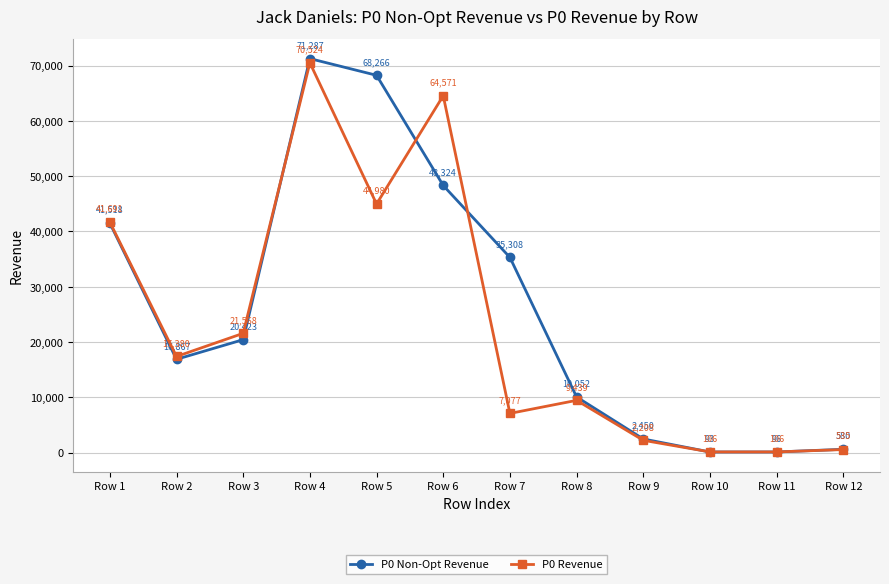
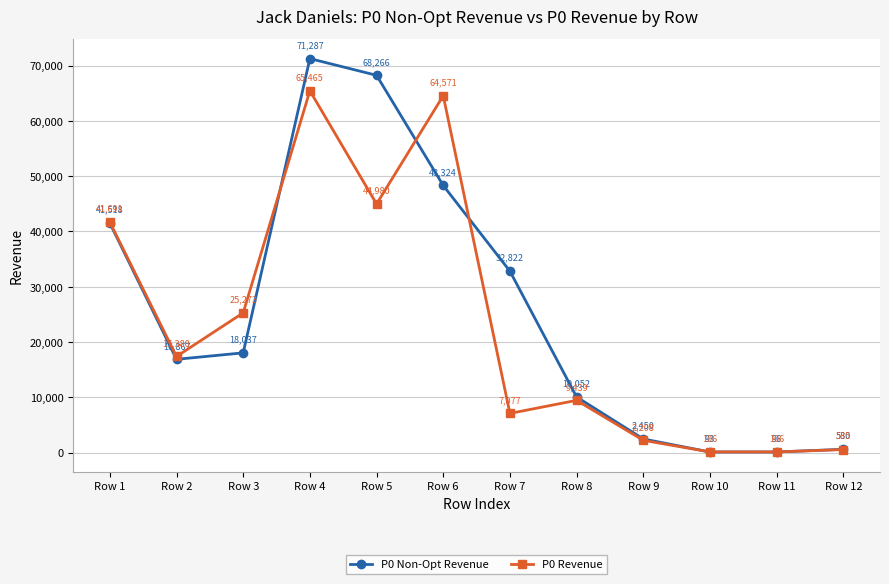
P0 Non-Opt Revenue, Row 3: 20,423 -> 18,037
P0 Revenue, Row 3: 21,568 -> 25,273
P0 Revenue, Row 4: 70,524 -> 65,465
P0 Non-Opt Revenue, Row 7: 35,308 -> 32,822
